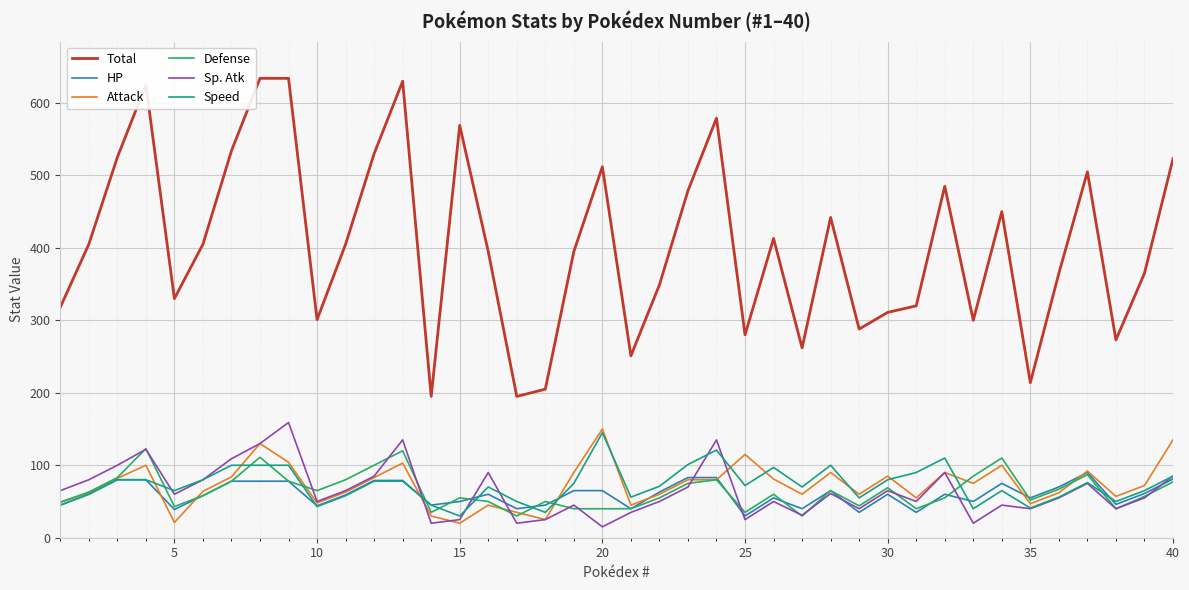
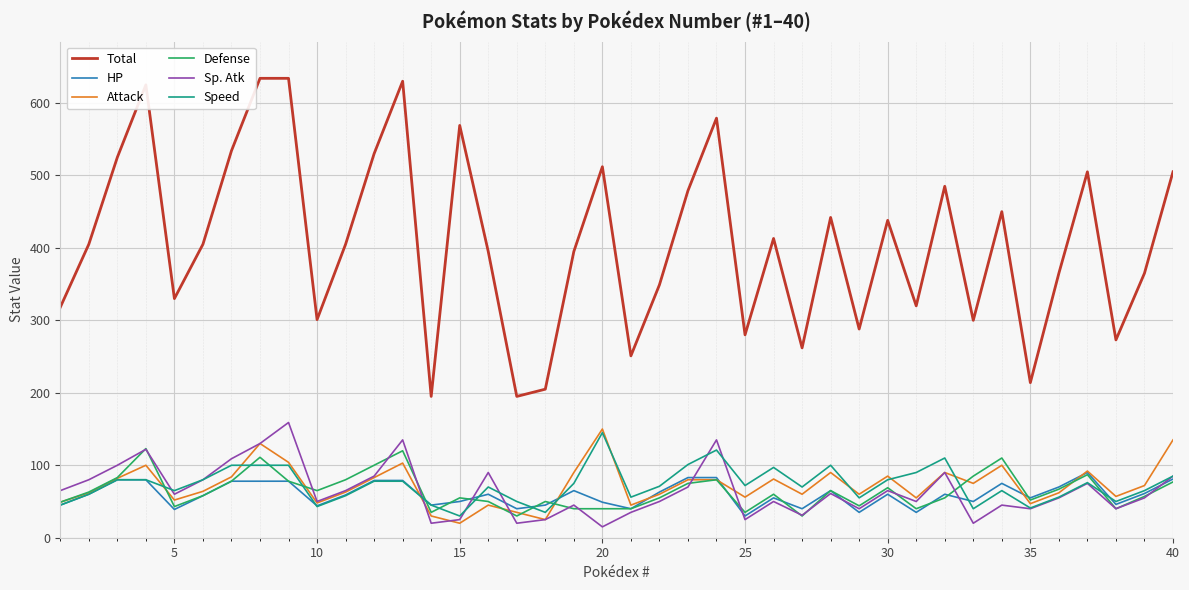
Attack, 5: 20 -> 50
HP, 20: 70 -> 50
Attack, 25: 120 -> 60
Total, 30: 310 -> 440
Total, 40: 520 -> 510
